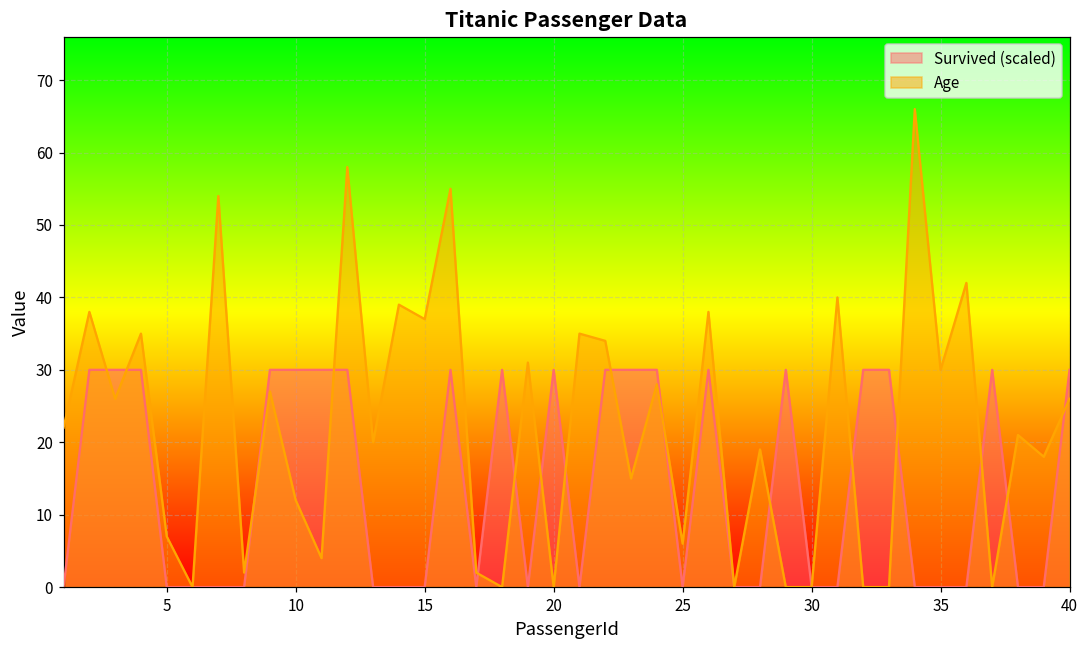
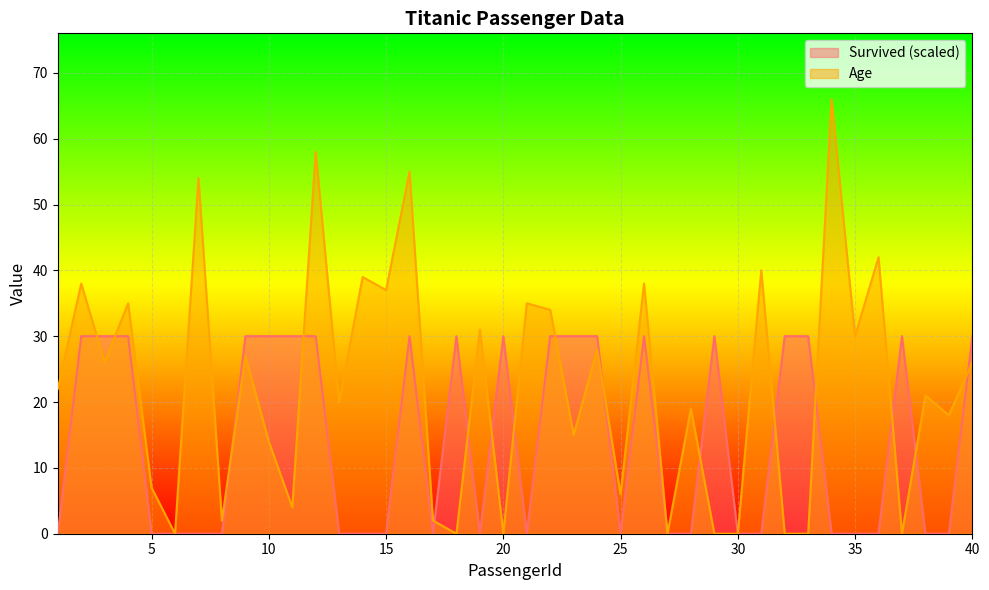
Age, 10: 12 -> 14
